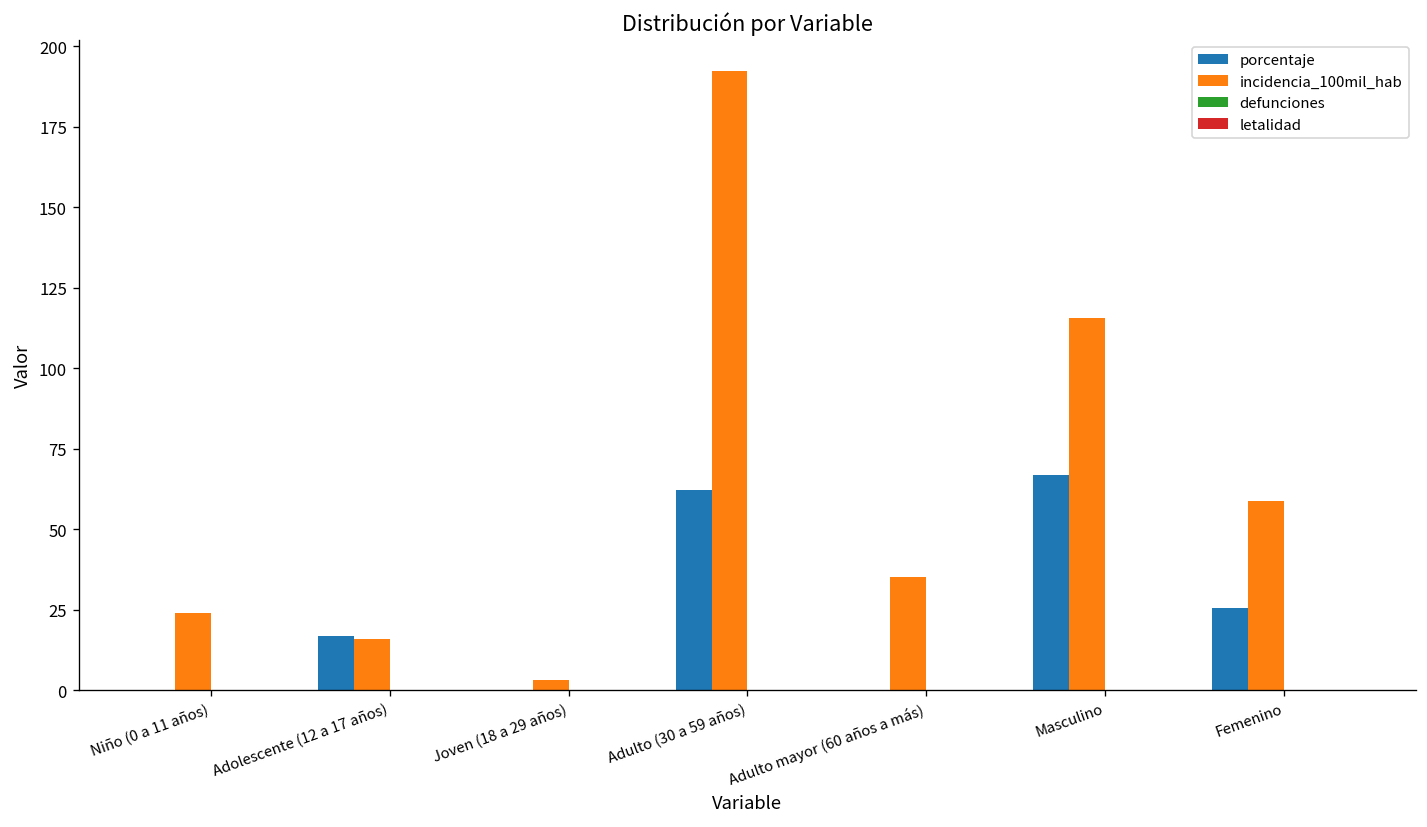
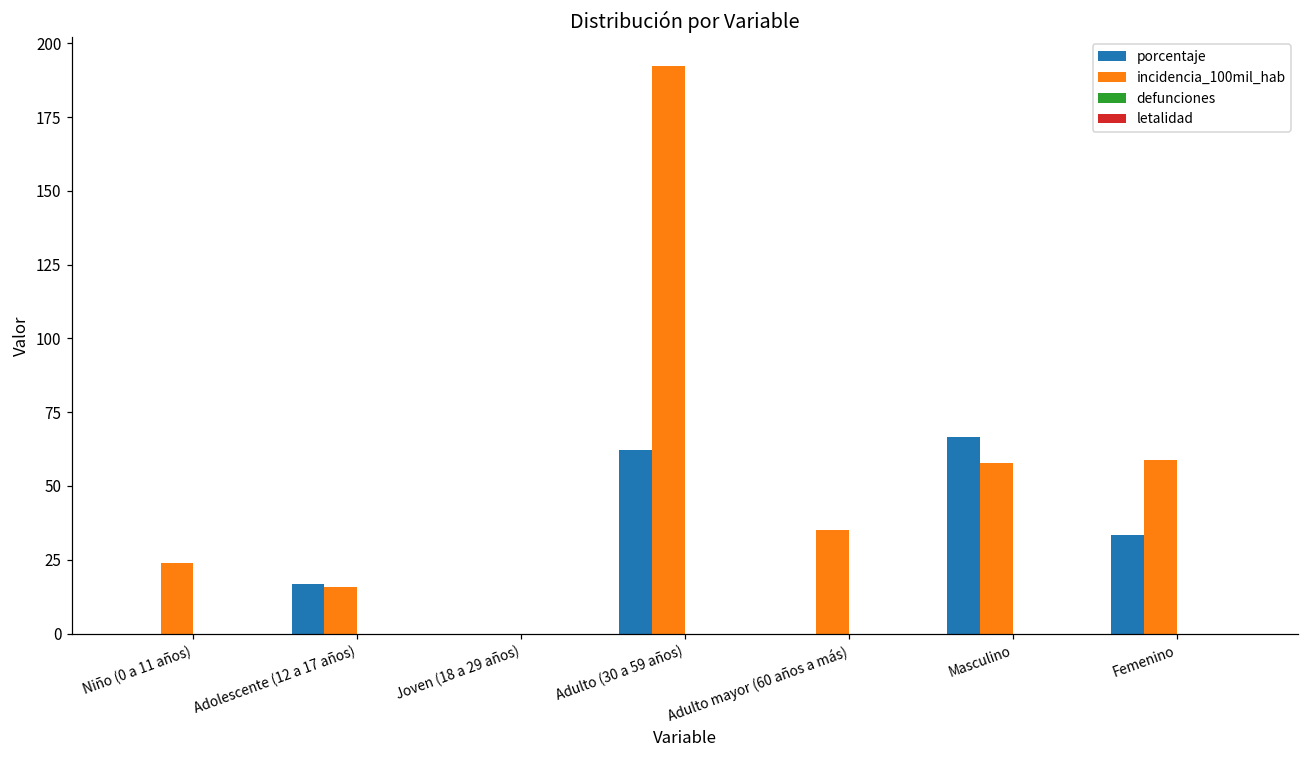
incidencia_100mil_hab, Joven (18 a 29 años): 3 -> 0
incidencia_100mil_hab, Masculino: 115 -> 58
porcentaje, Femenino: 26 -> 33
